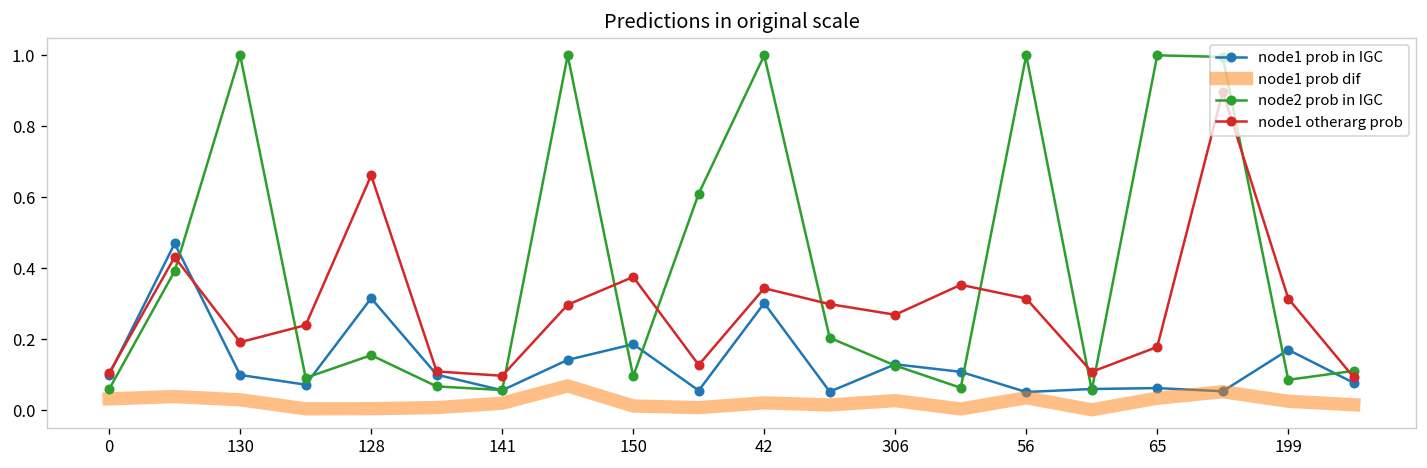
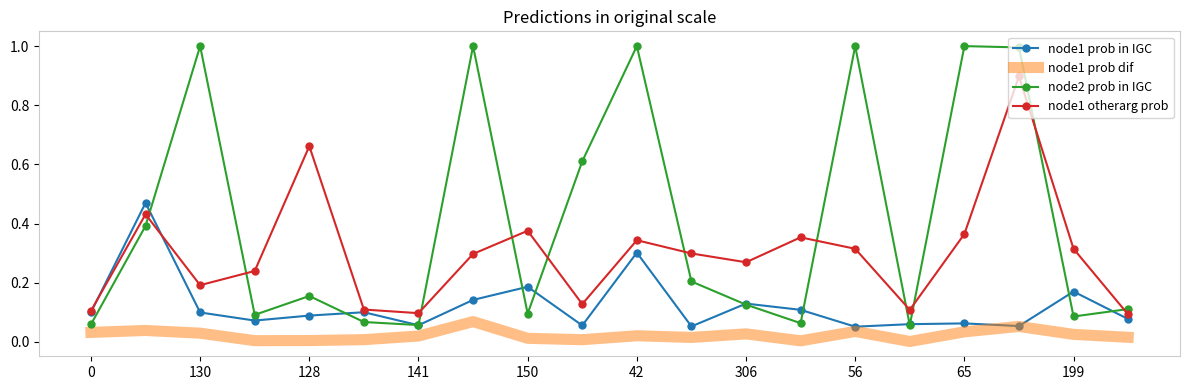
node1 prob in IGC, 128: 0.32 -> 0.09
node1 otherarg prob, 65: 0.18 -> 0.36
